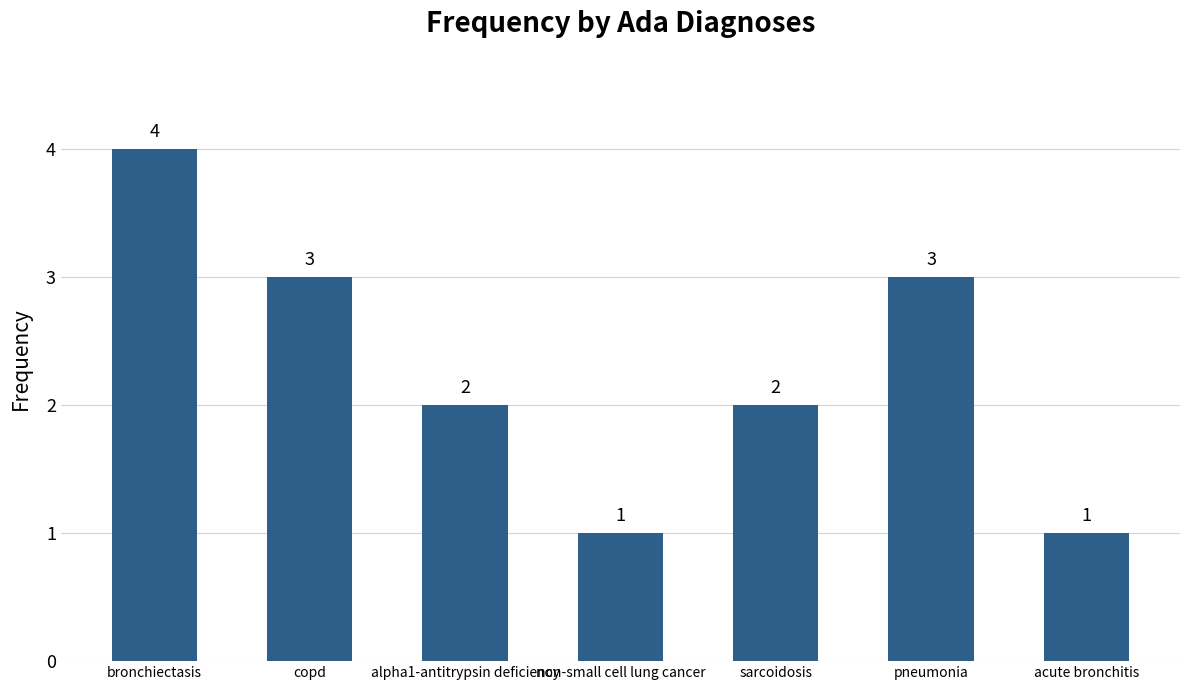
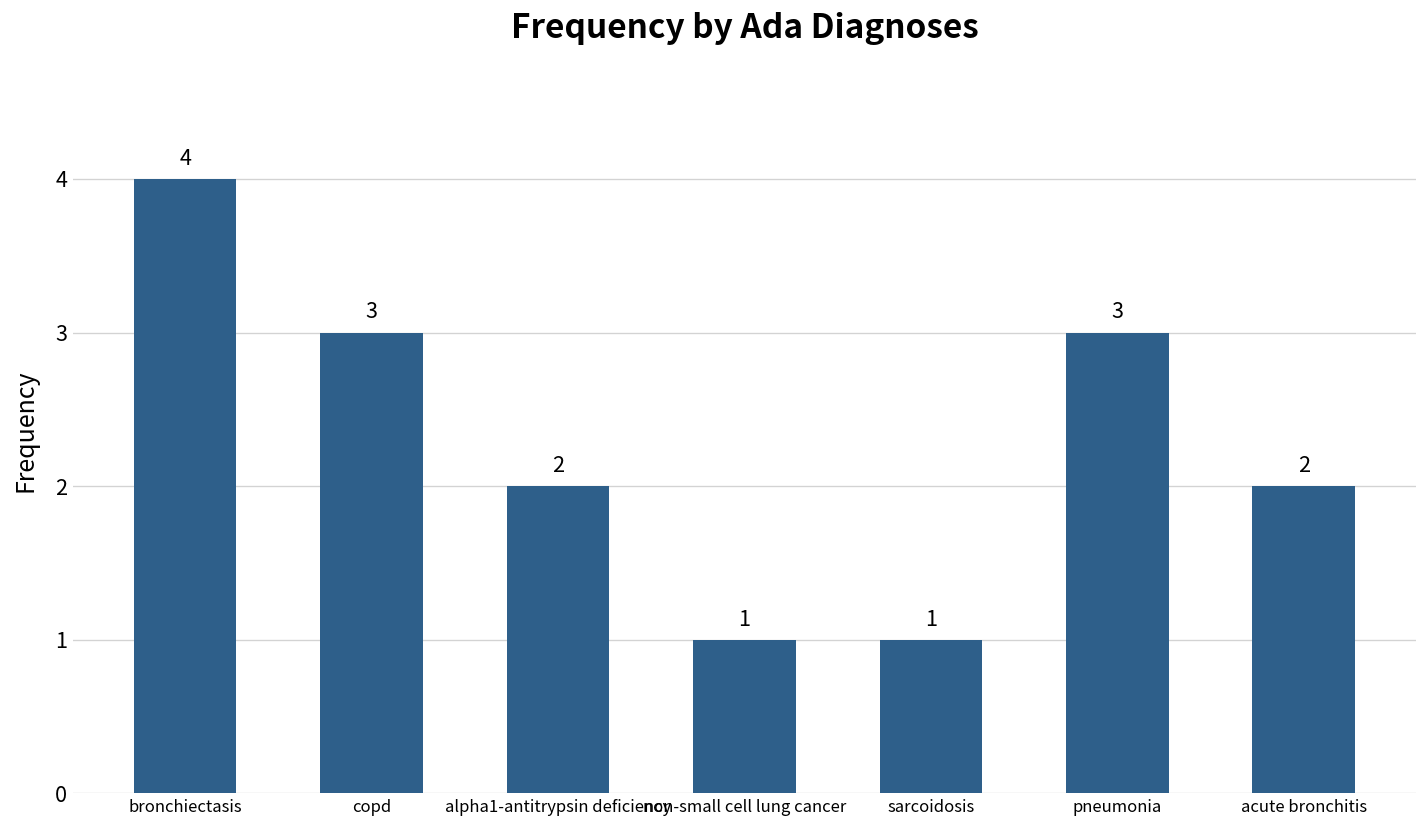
sarcoidosis: 2 -> 1
acute bronchitis: 1 -> 2
